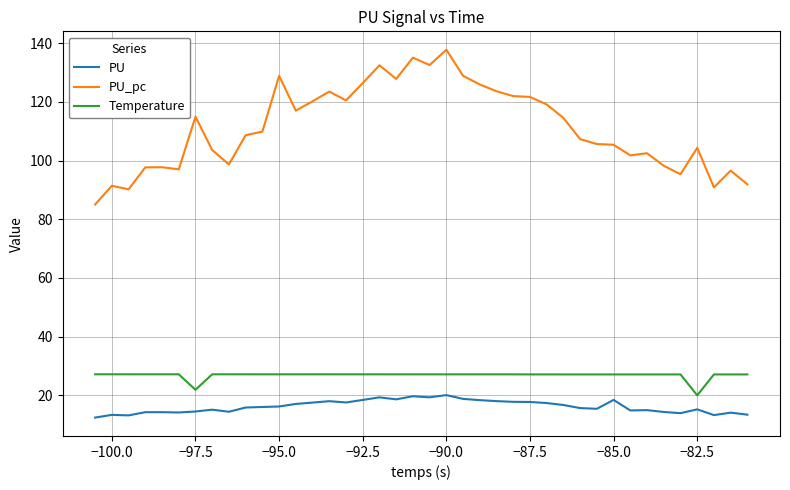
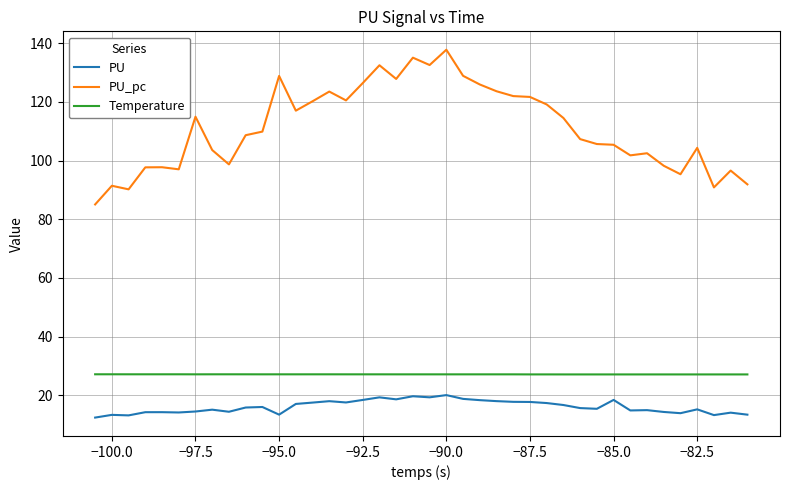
Temperature, −97.5: 22 -> 27
PU, −95.0: 16 -> 13
Temperature, −82.5: 20 -> 27
